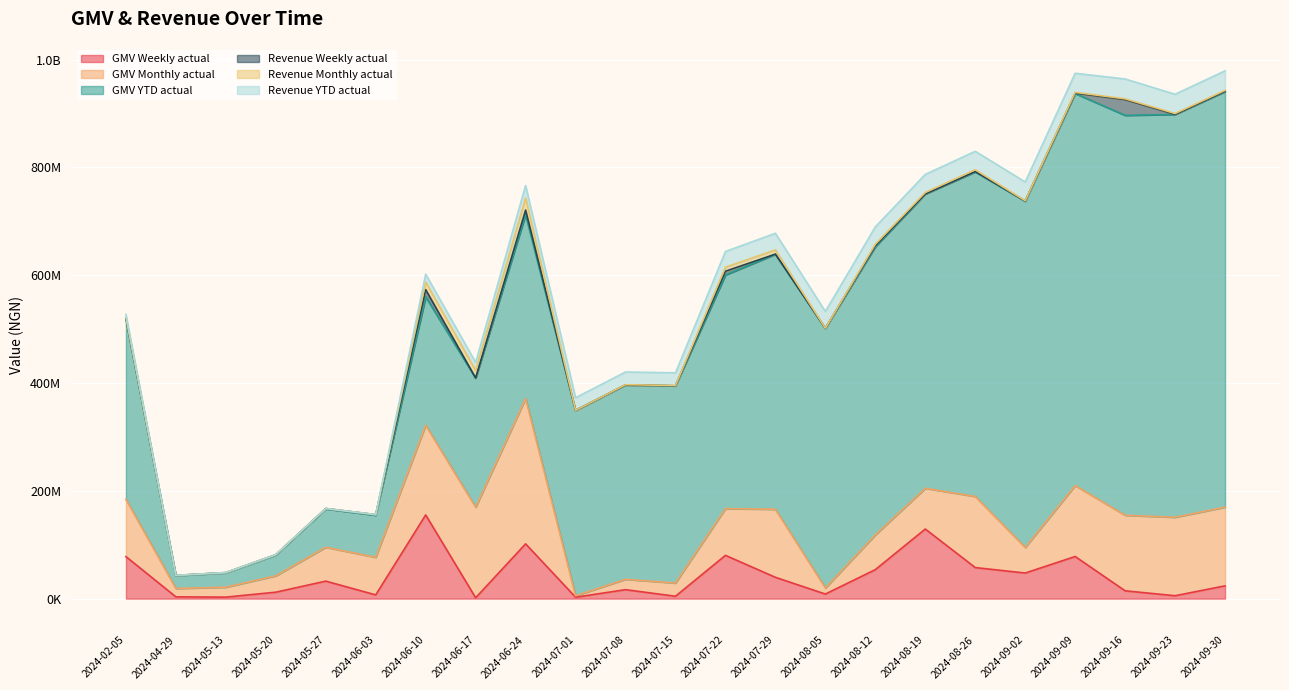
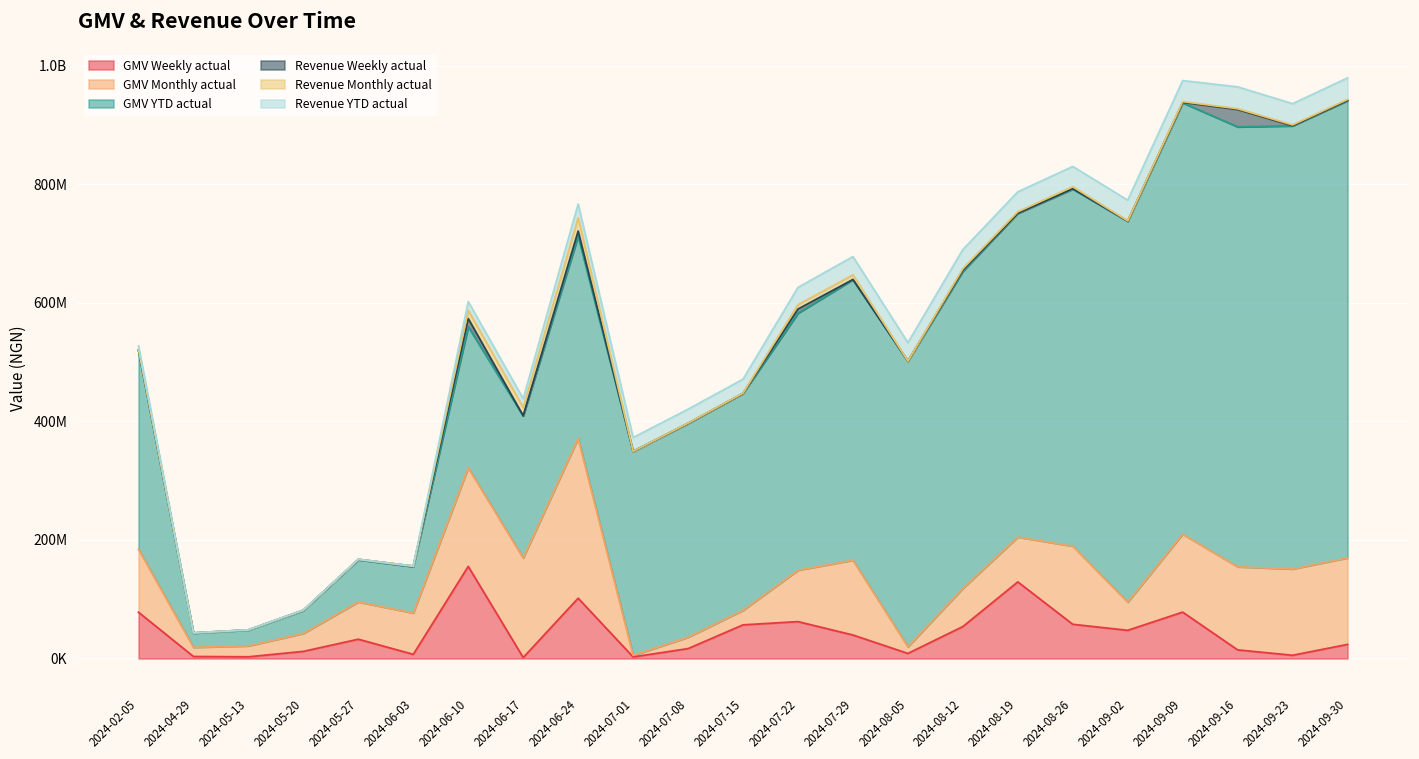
GMV Weekly actual, 2024-07-15: 0 -> 60000000
GMV Weekly actual, 2024-07-22: 80000000 -> 60000000
